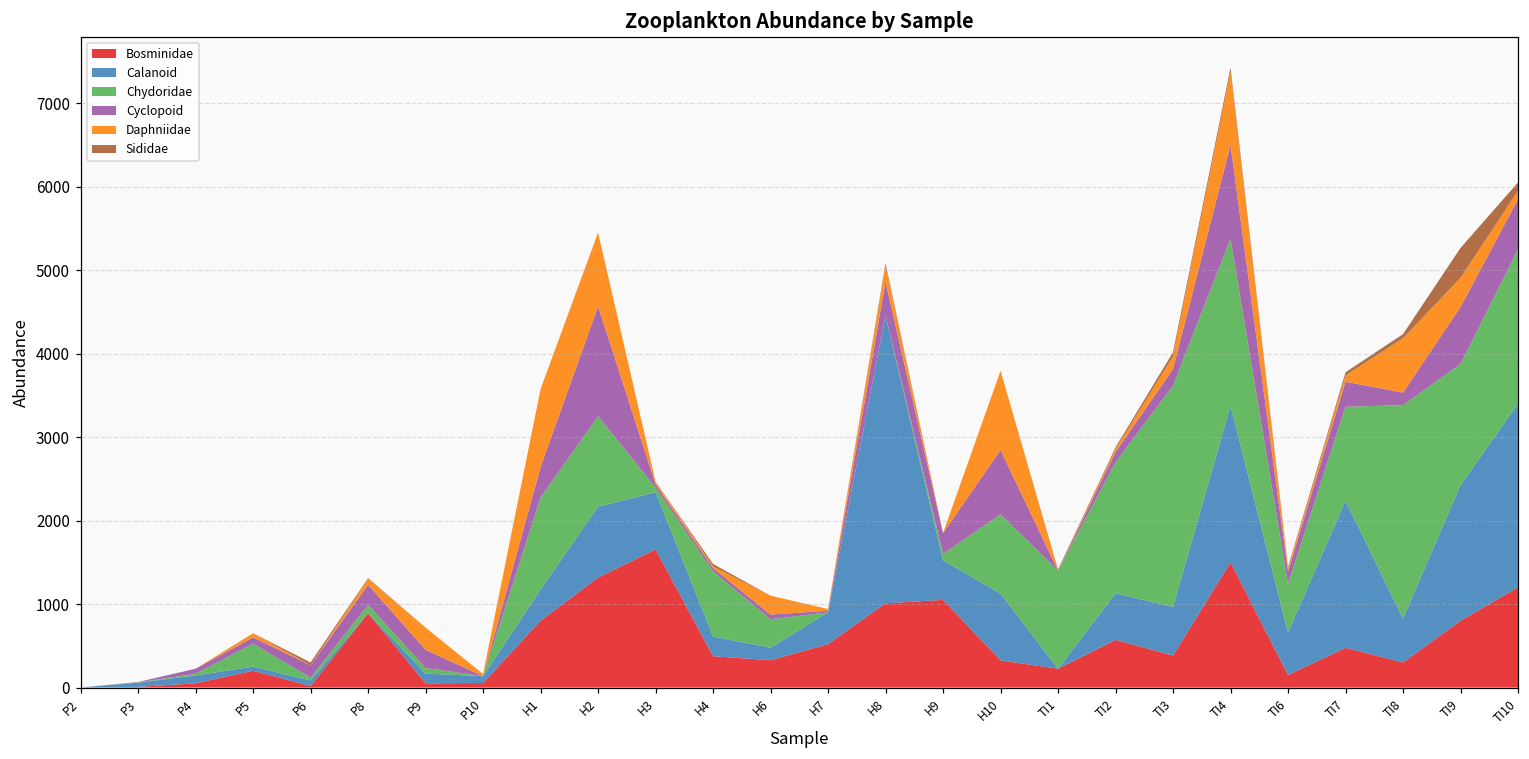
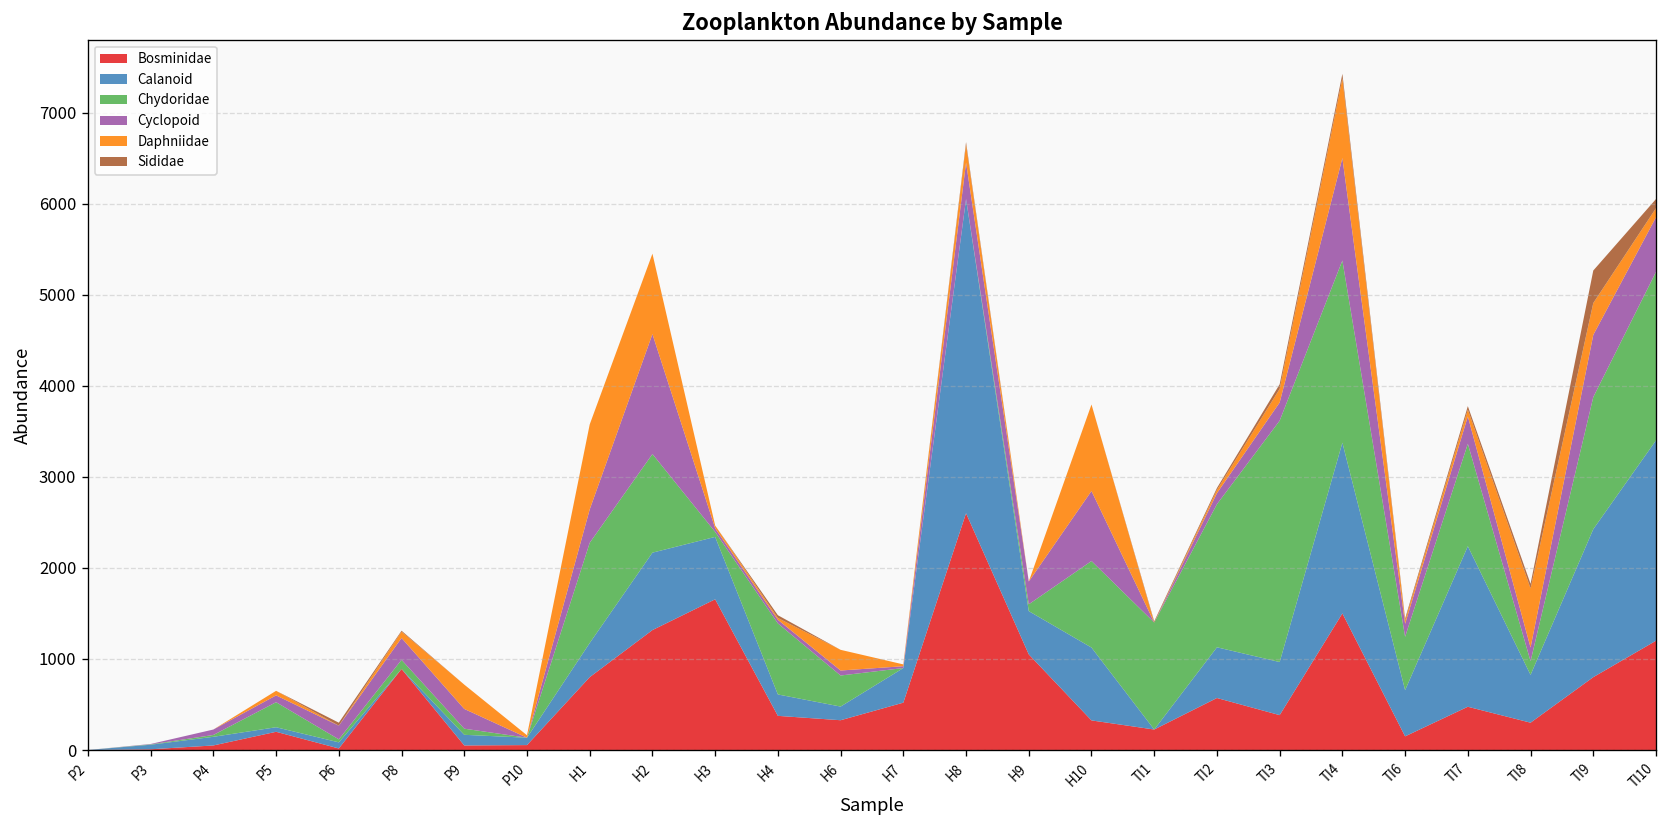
Bosminidae, H8: 1000 -> 2600
Chydoridae, TI8: 2600 -> 200
